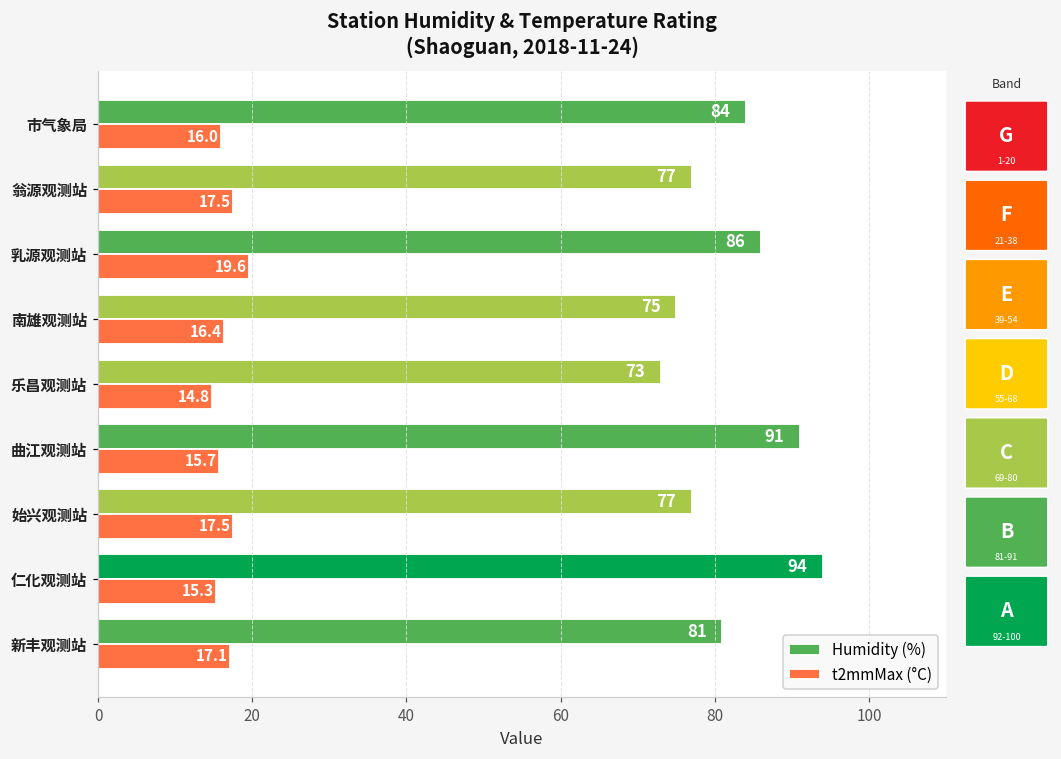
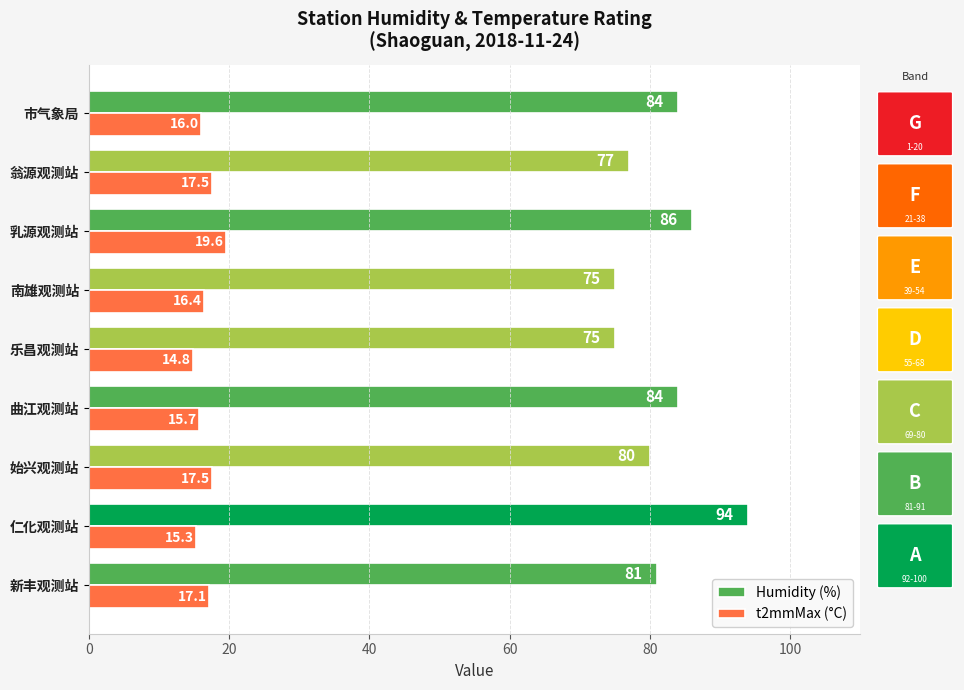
Humidity (%), 乐昌观测站: 73 -> 75
Humidity (%), 曲江观测站: 91 -> 84
Humidity (%), 始兴观测站: 77 -> 80
